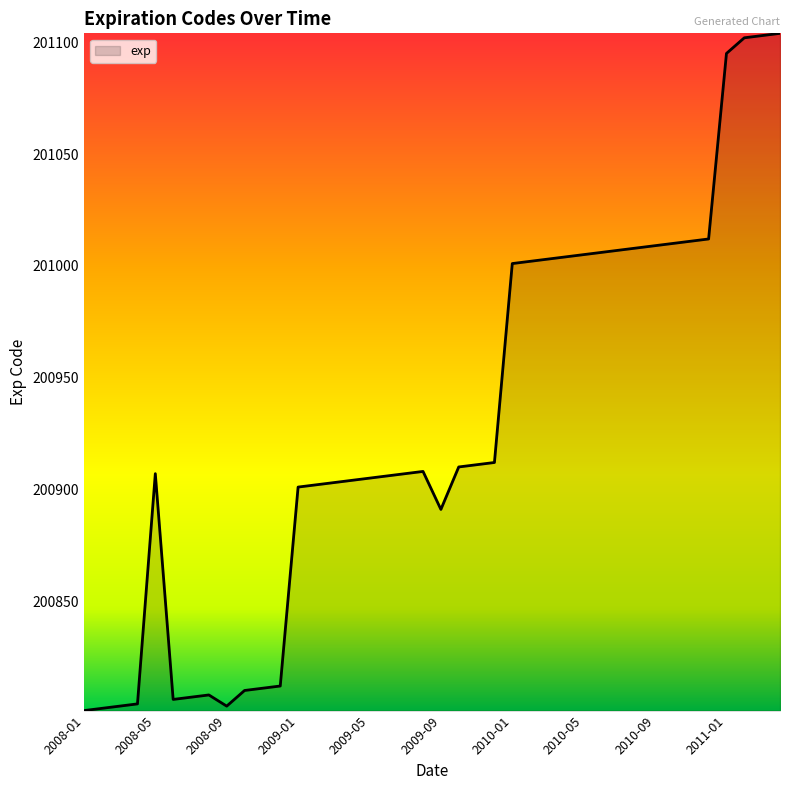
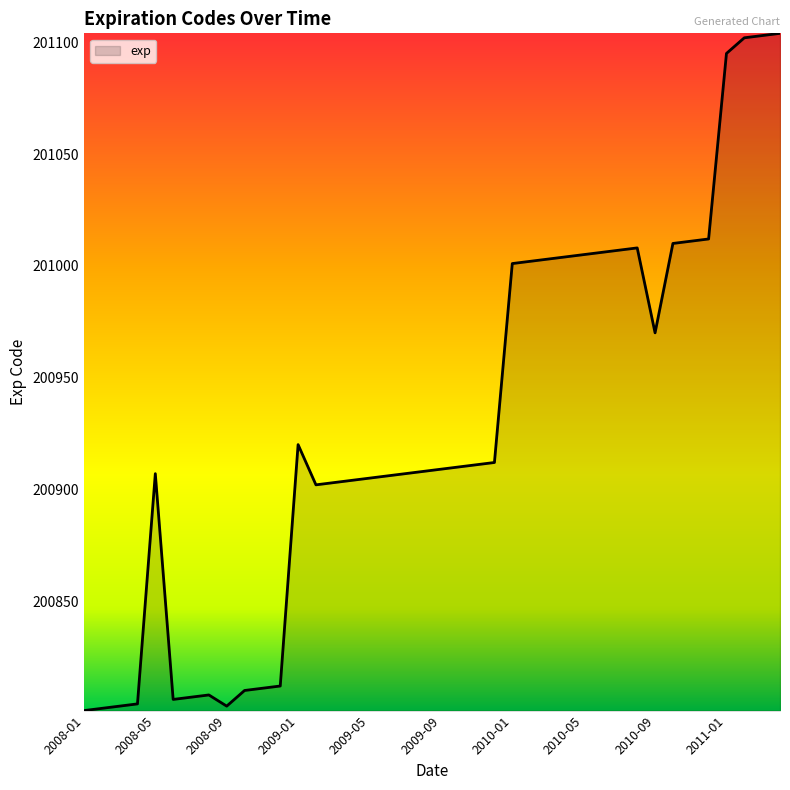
2009-01: 200901 -> 200920
2009-09: 200891 -> 200909
2010-09: 201009 -> 200970
